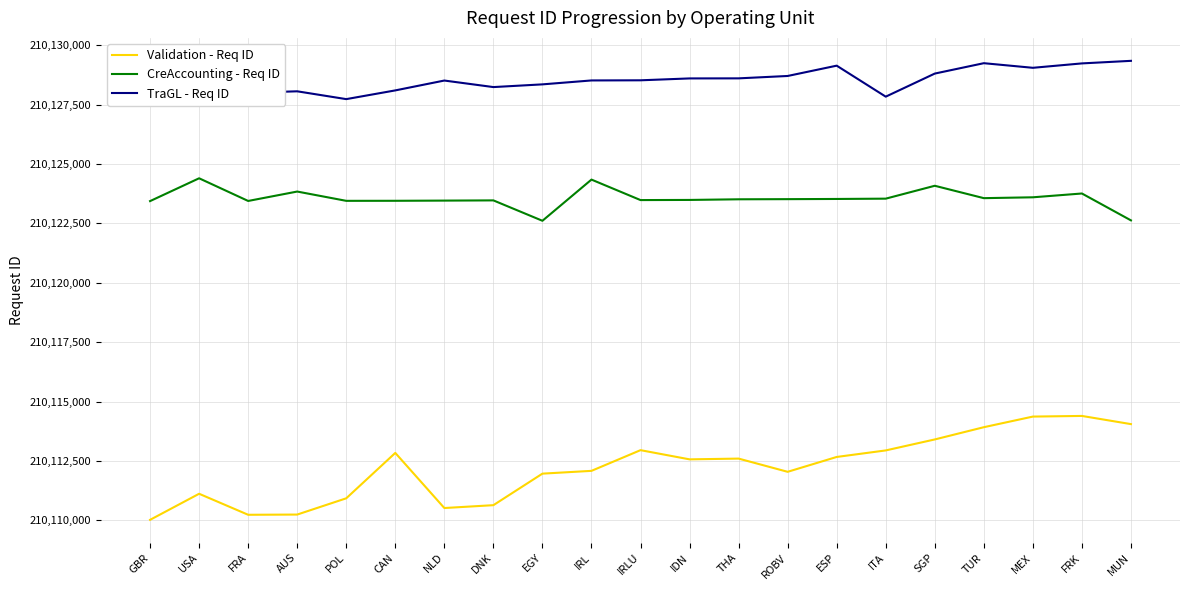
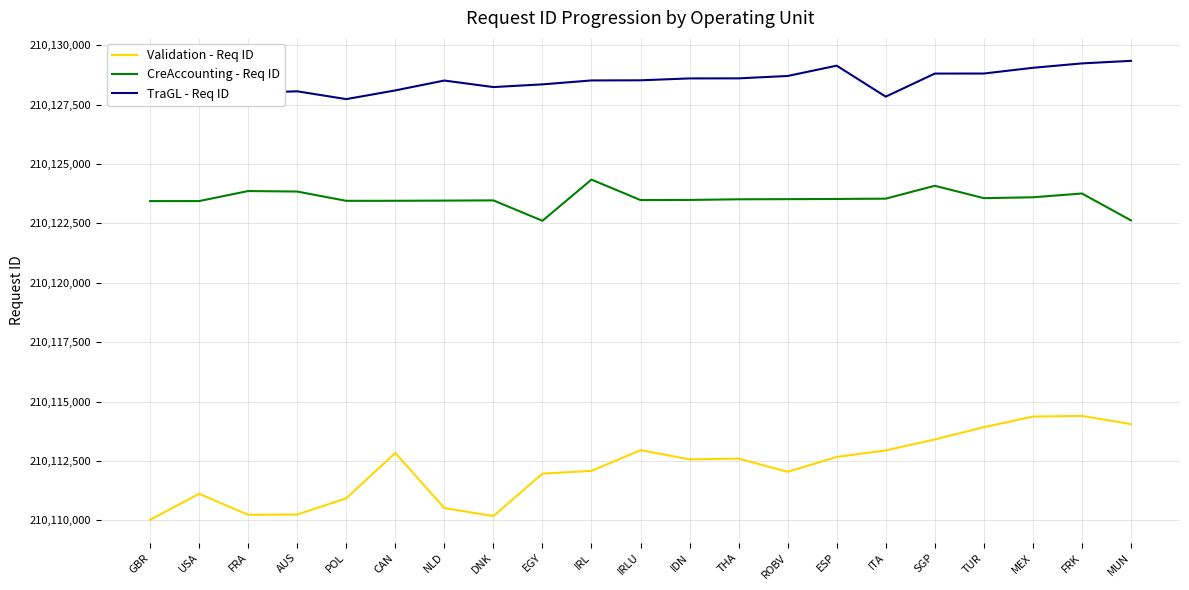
CreAccounting - Req ID, USA: 210,124,400 -> 210,123,400
CreAccounting - Req ID, FRA: 210,123,400 -> 210,123,900
Validation - Req ID, DNK: 210,110,600 -> 210,110,200
TraGL - Req ID, TUR: 210,129,200 -> 210,128,800
